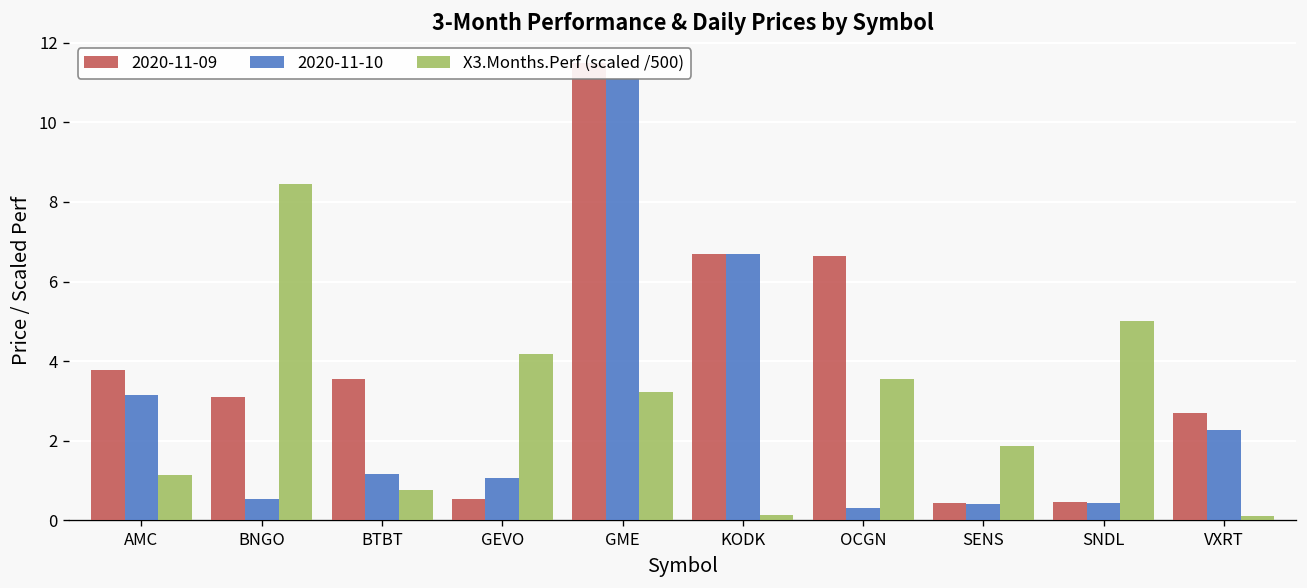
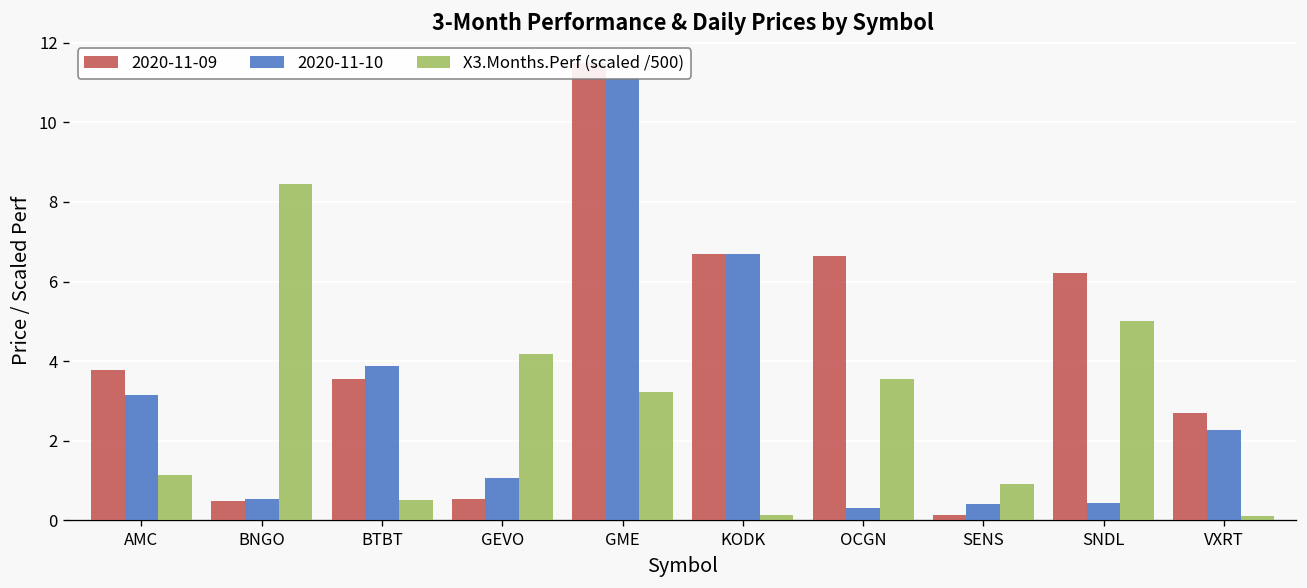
2020-11-09, BNGO: 3.1 -> 0.5
2020-11-10, BTBT: 1.2 -> 3.9
X3.Months.Perf (scaled /500), BTBT: 0.8 -> 0.5
2020-11-09, SENS: 0.4 -> 0.1
X3.Months.Perf (scaled /500), SENS: 1.9 -> 0.9
2020-11-09, SNDL: 0.5 -> 6.2
